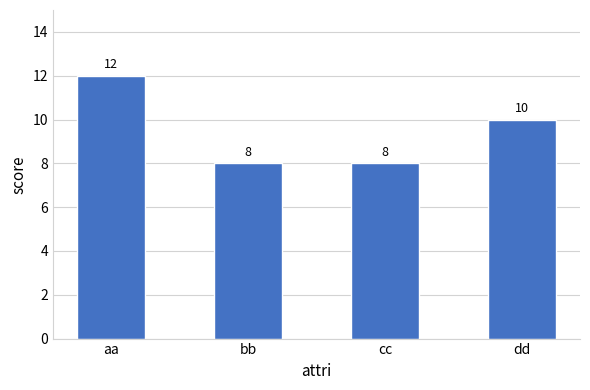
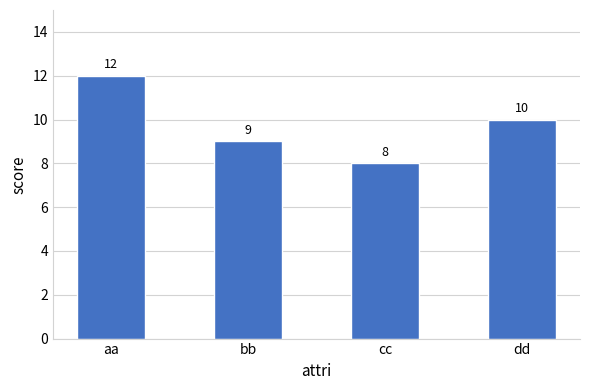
bb: 8 -> 9
